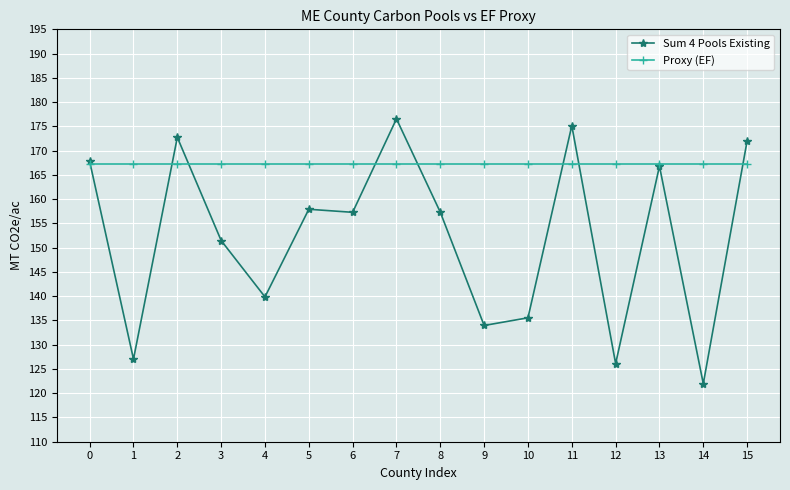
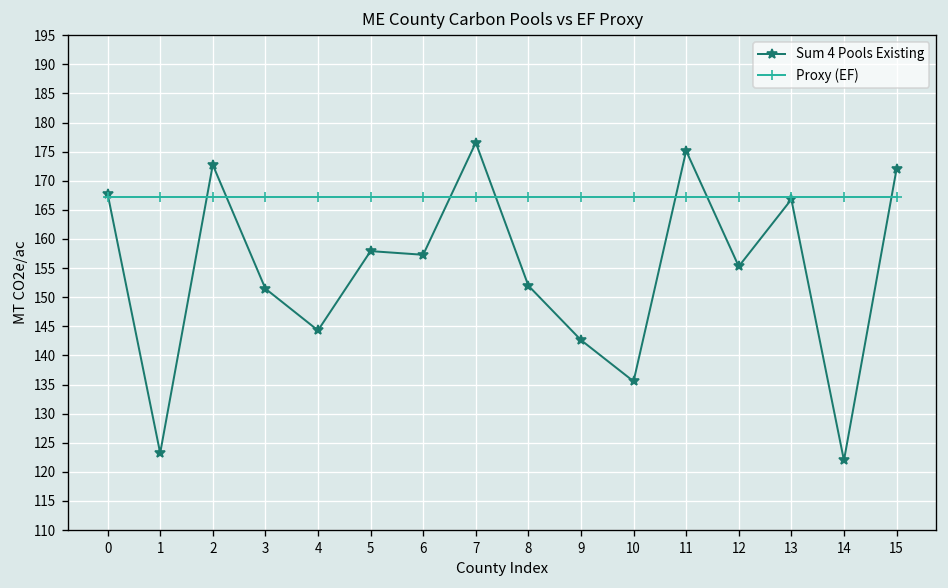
Sum 4 Pools Existing, 1: 127 -> 123
Sum 4 Pools Existing, 4: 140 -> 144
Sum 4 Pools Existing, 8: 157 -> 152
Sum 4 Pools Existing, 9: 134 -> 143
Sum 4 Pools Existing, 12: 126 -> 155
